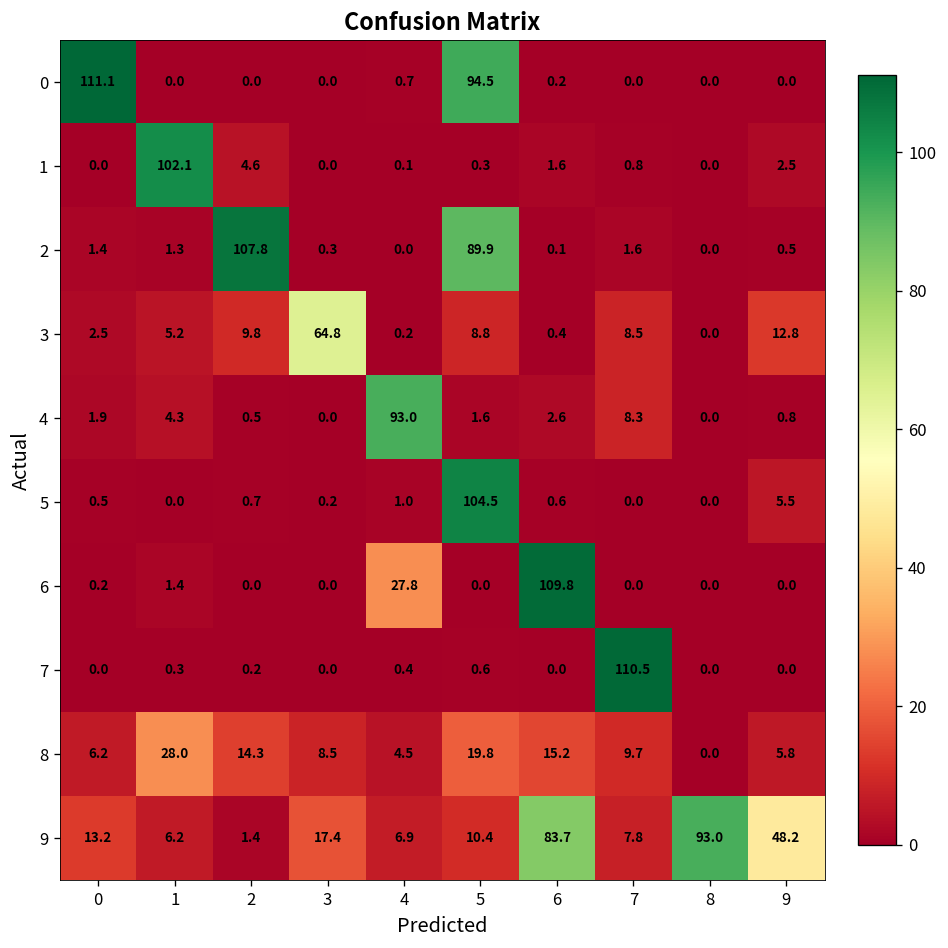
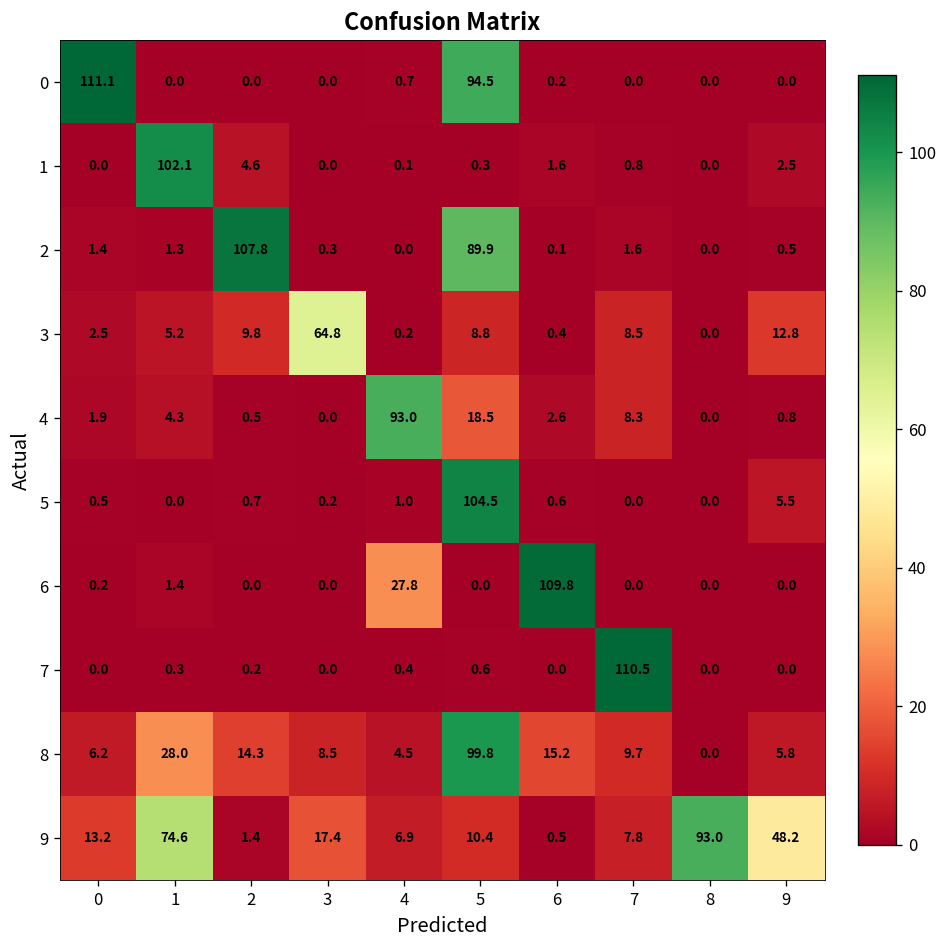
4, 5: 1.6 -> 18.5
8, 5: 19.8 -> 99.8
9, 1: 6.2 -> 74.6
9, 6: 83.7 -> 0.5
